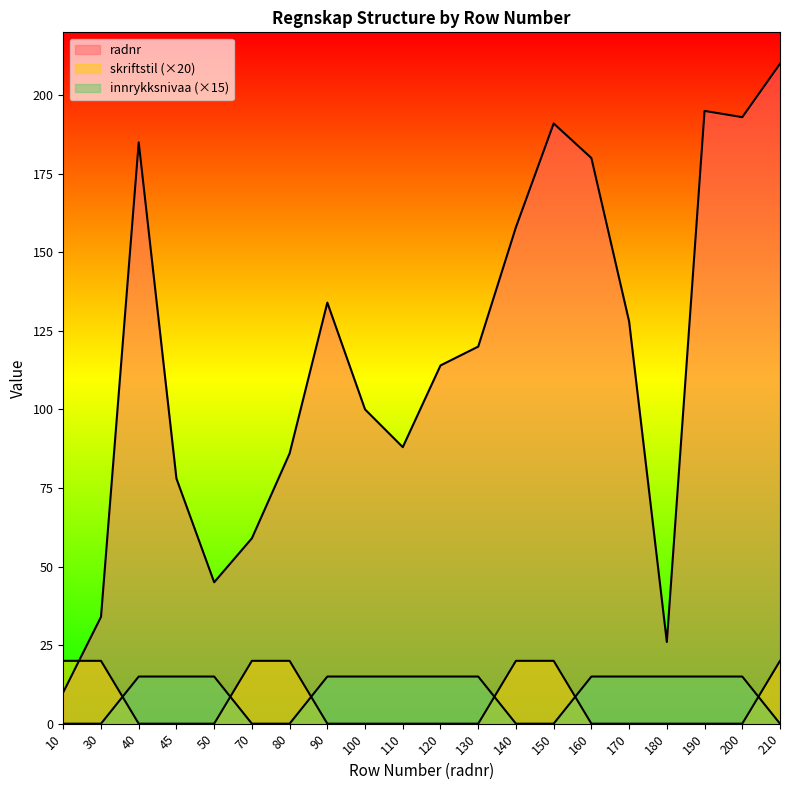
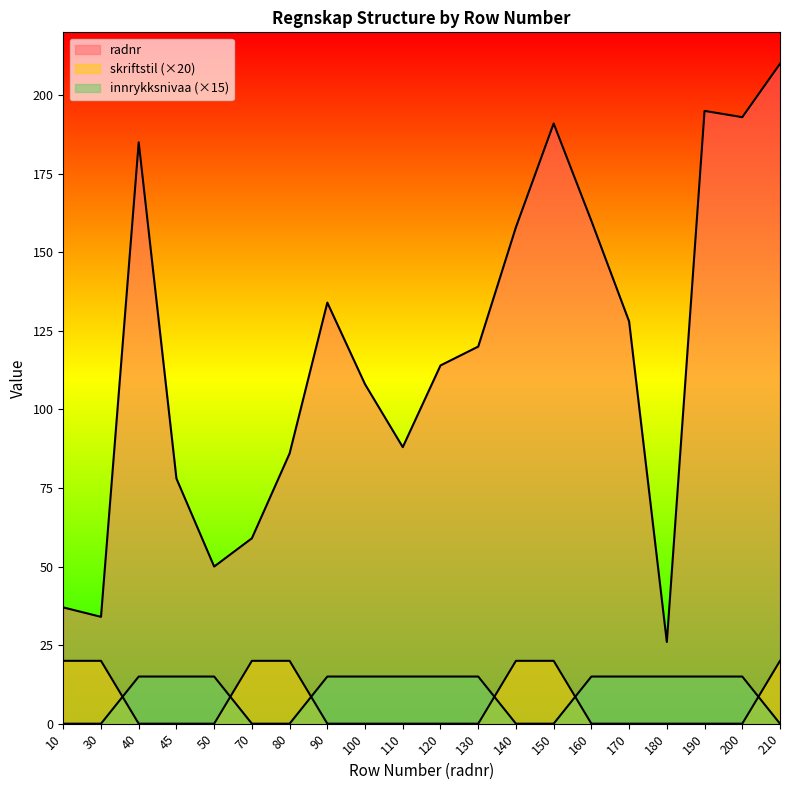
radnr, 10: 10 -> 37
radnr, 50: 45 -> 50
radnr, 100: 100 -> 108
radnr, 160: 180 -> 160
